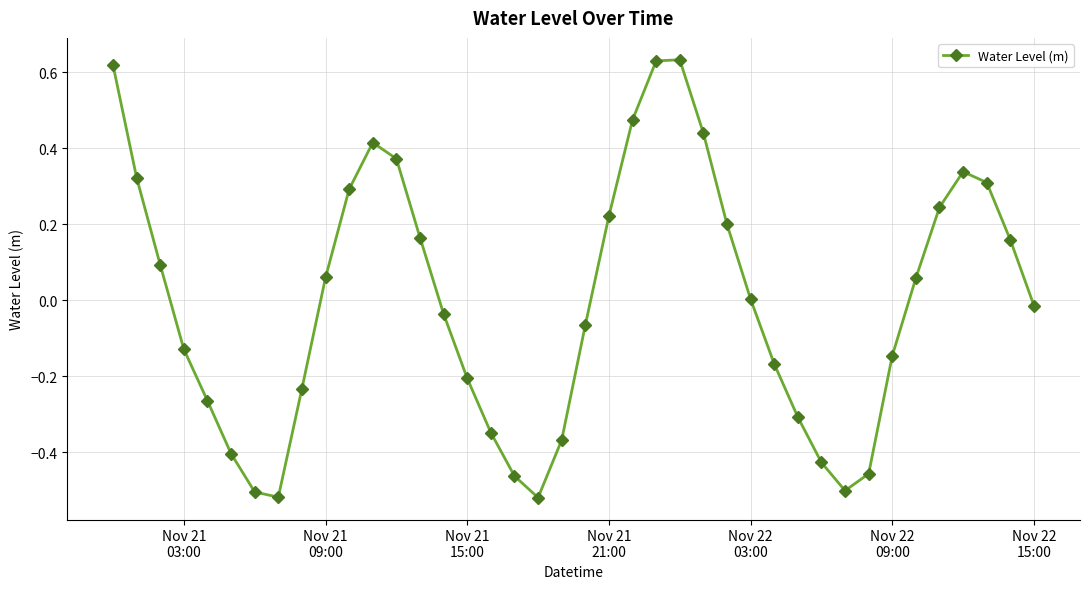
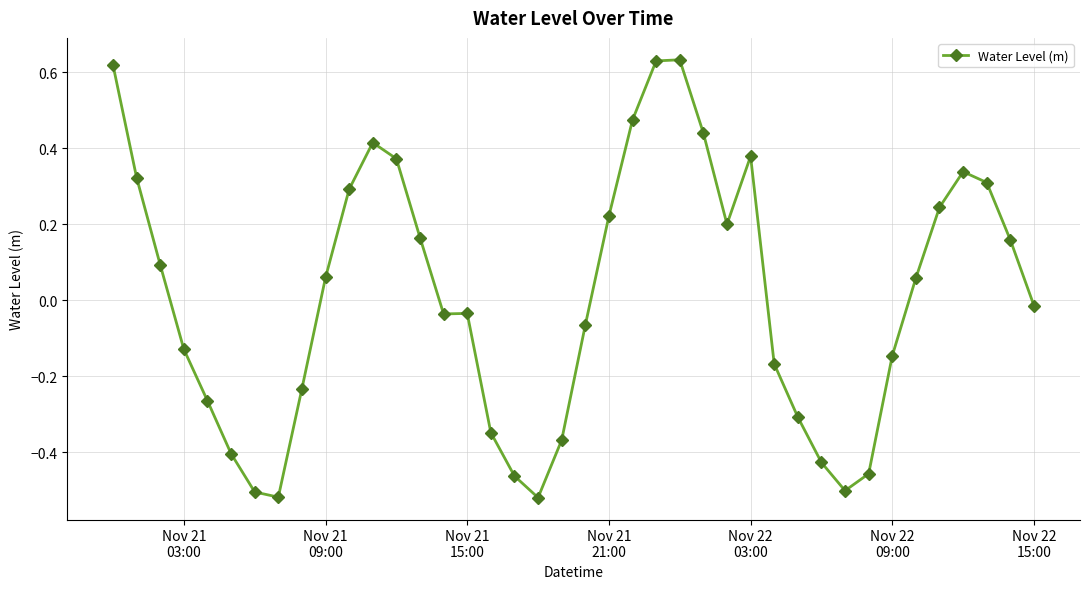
Nov 21 15:00: -0.21 -> -0.03
Nov 22 03:00: 0.00 -> 0.38
